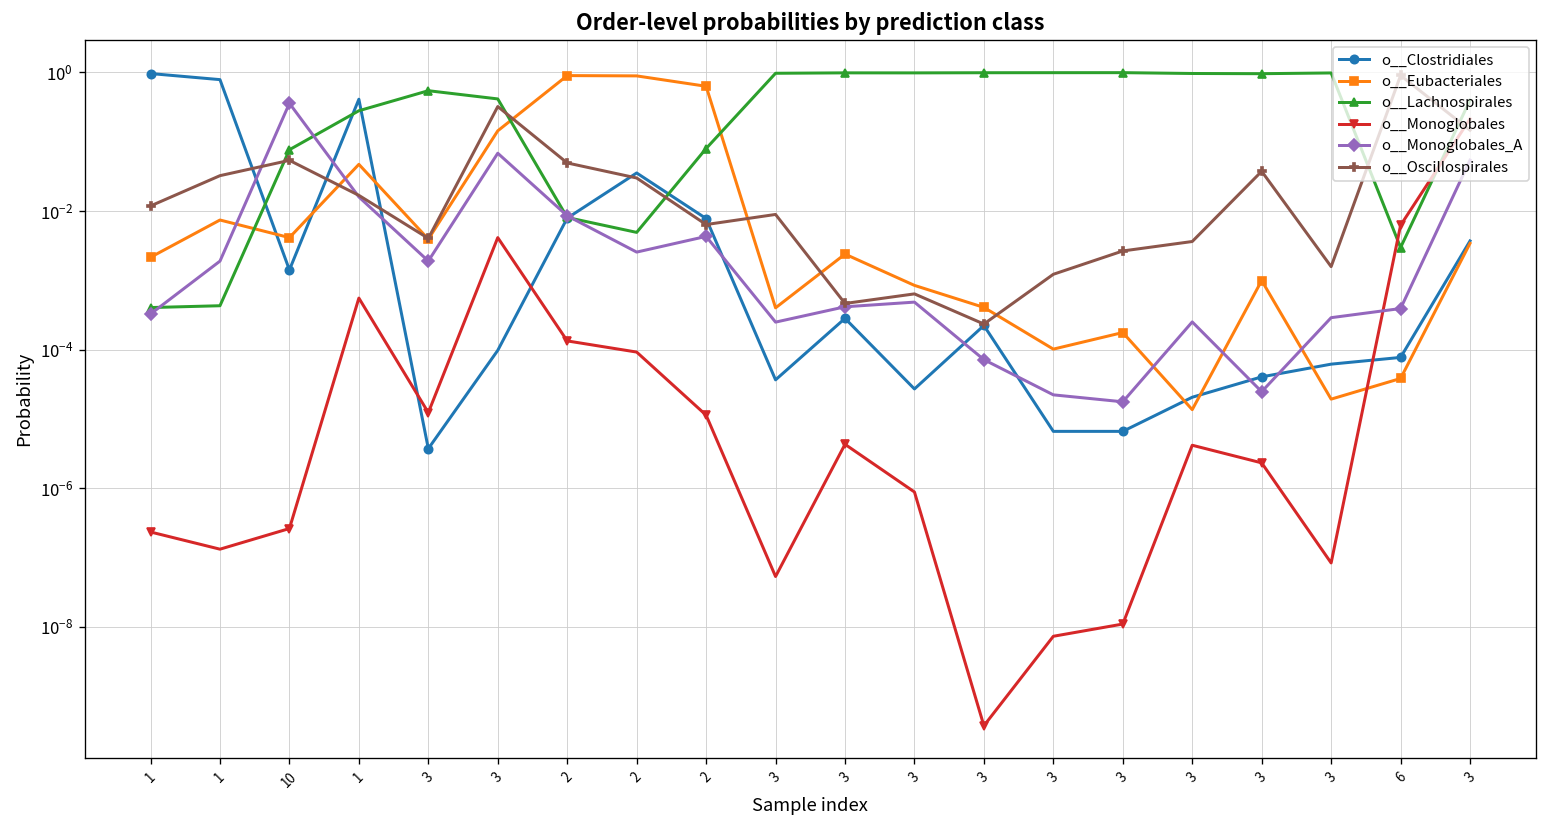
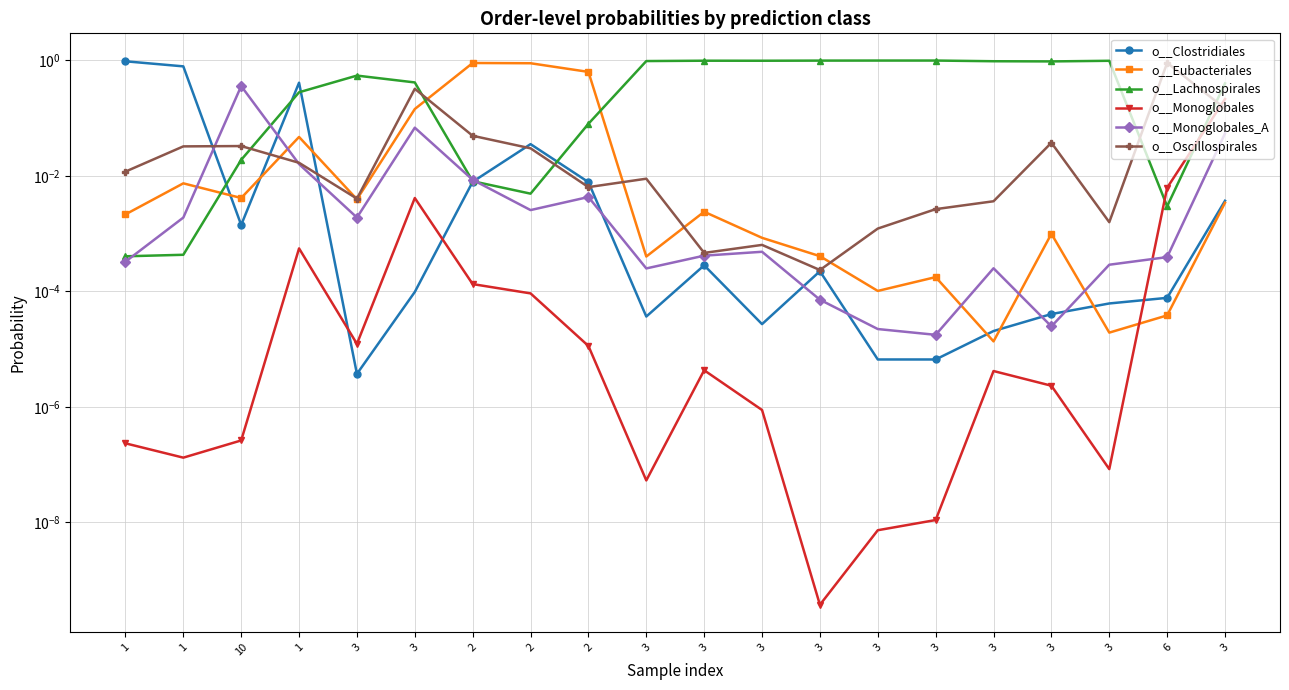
o__Lachnospirales, 10: 0.08 -> 0.019
o__Oscillospirales, 10: 0.05 -> 0.03
